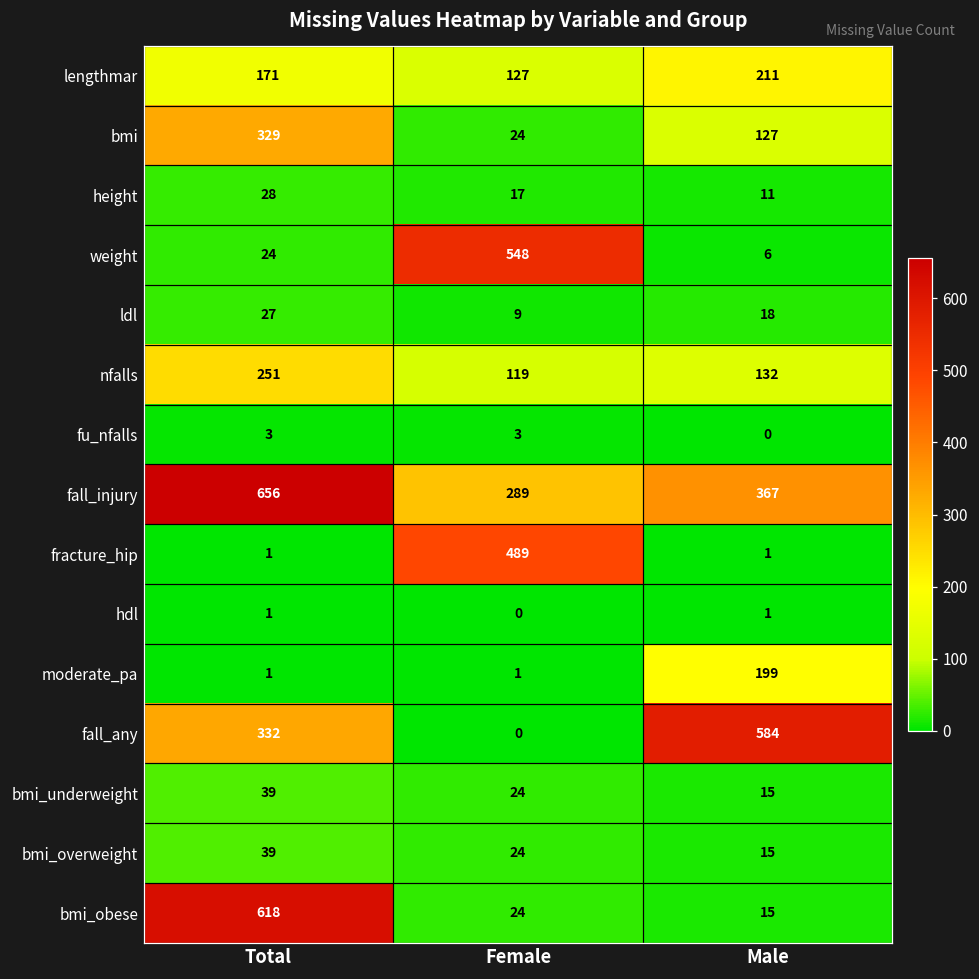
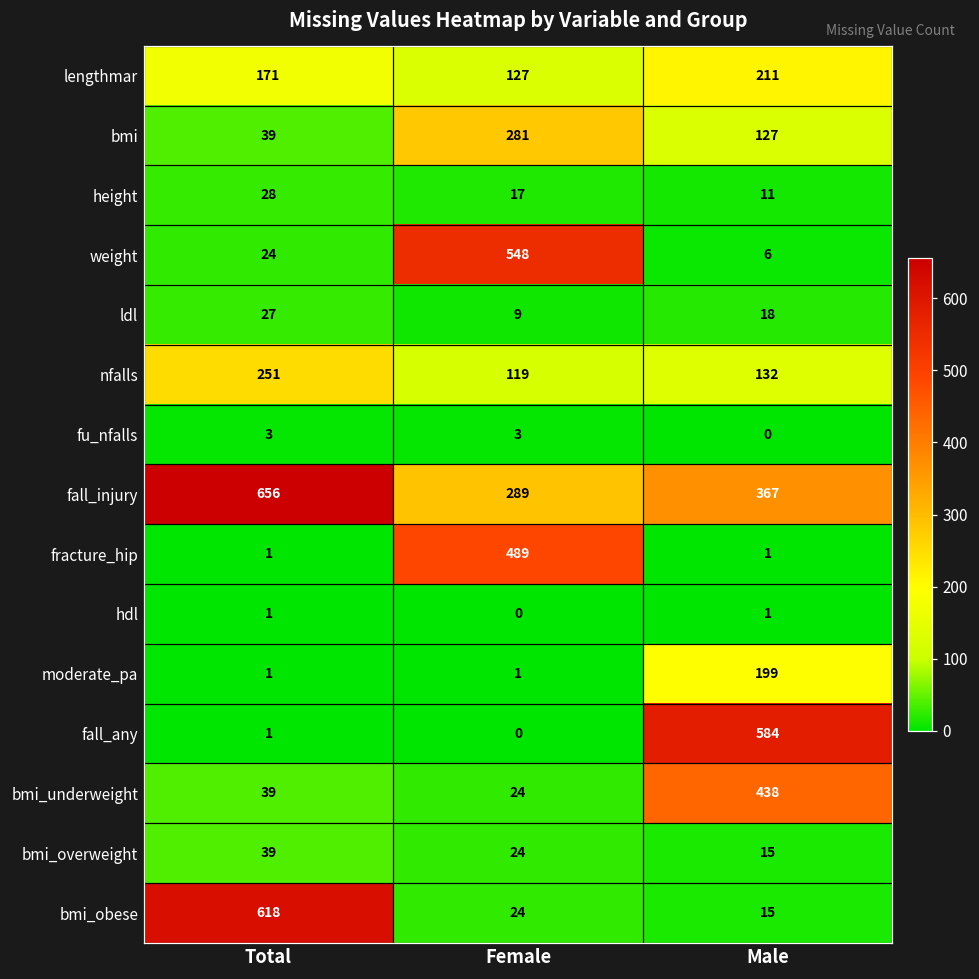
bmi, Total: 329 -> 39
bmi, Female: 24 -> 281
fall_any, Total: 332 -> 1
bmi_underweight, Male: 15 -> 438
